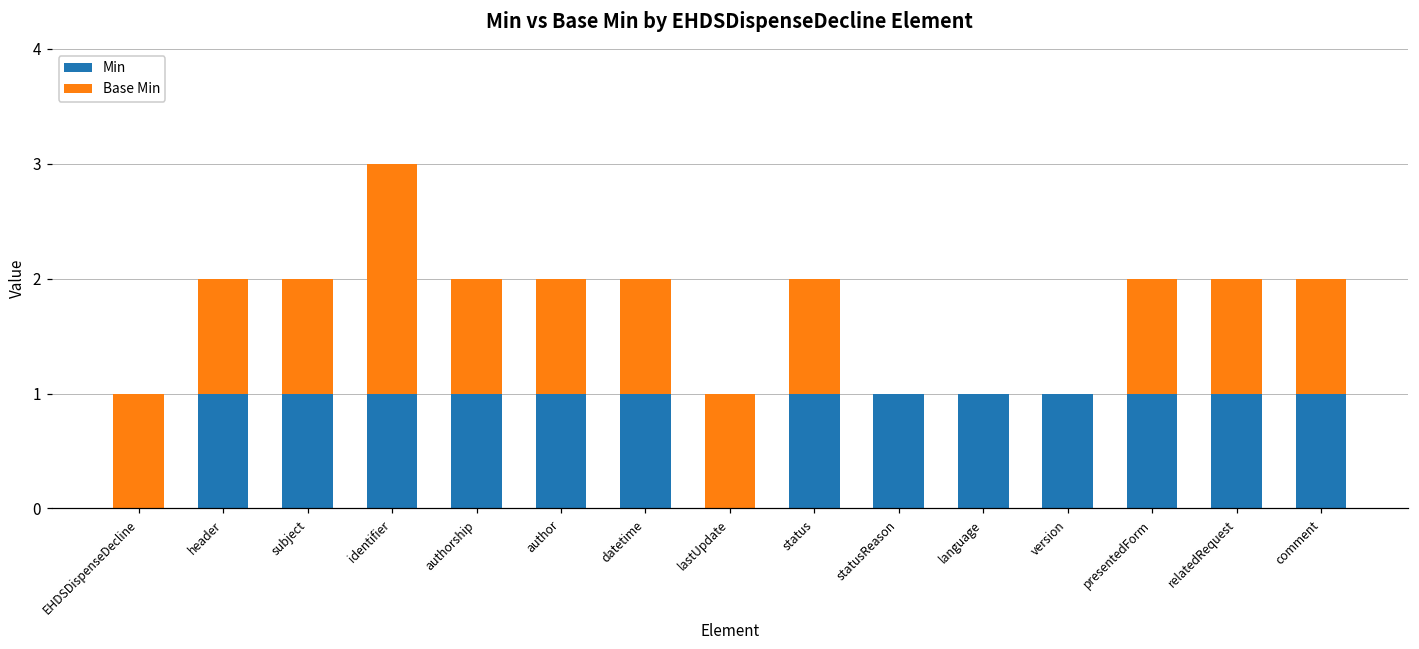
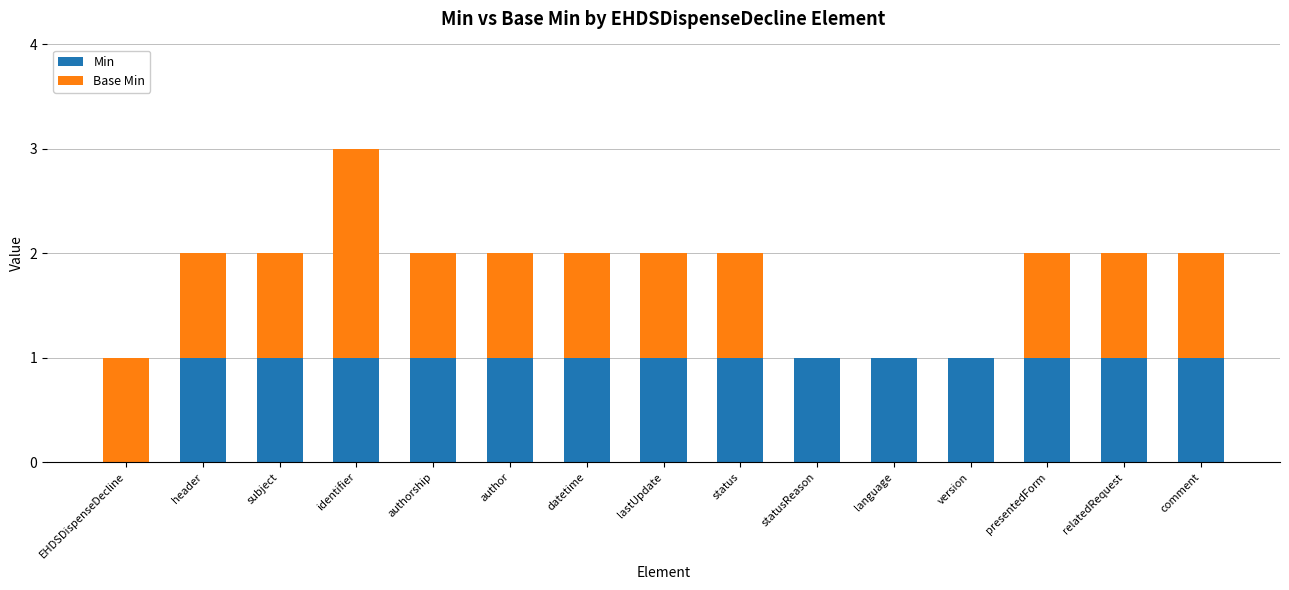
Min, lastUpdate: 0 -> 1
